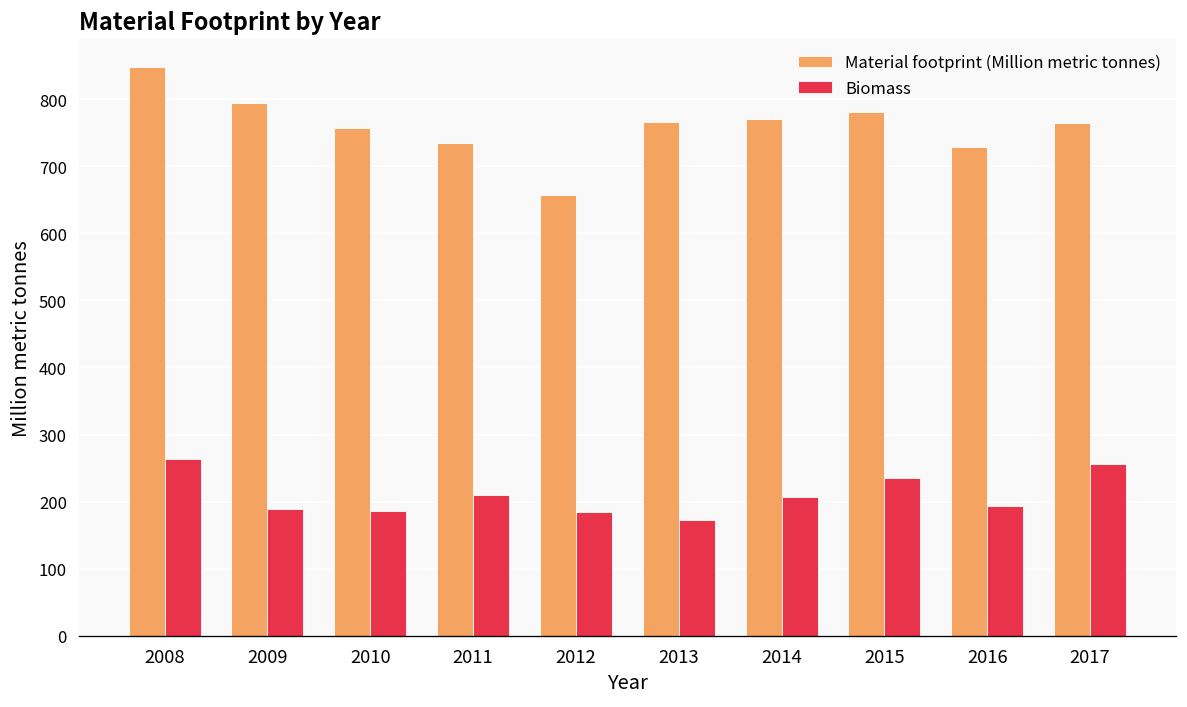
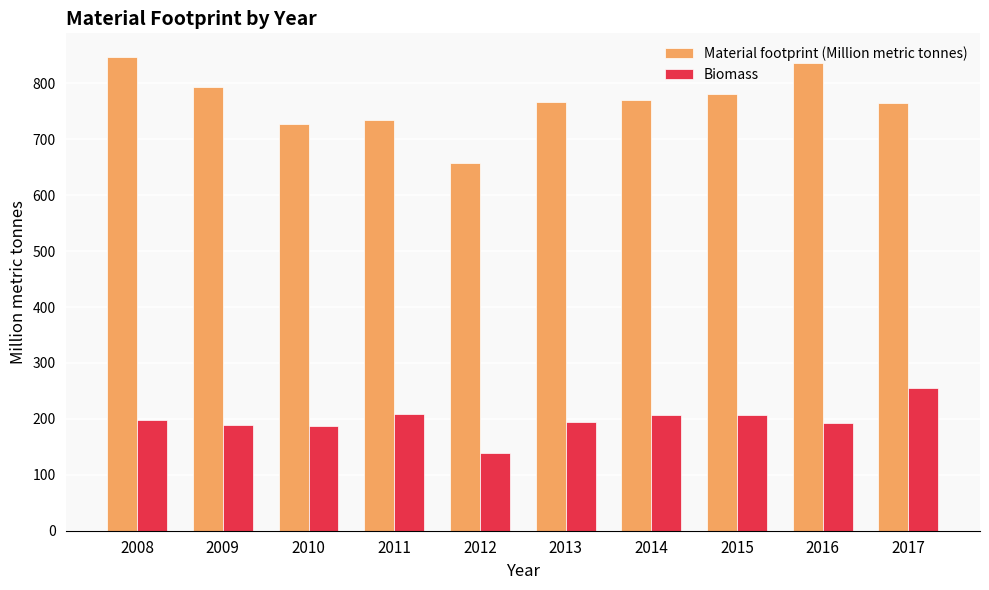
Biomass, 2008: 260 -> 200
Material footprint (Million metric tonnes), 2010: 760 -> 730
Biomass, 2012: 180 -> 140
Biomass, 2013: 170 -> 190
Biomass, 2015: 240 -> 210
Material footprint (Million metric tonnes), 2016: 730 -> 840
